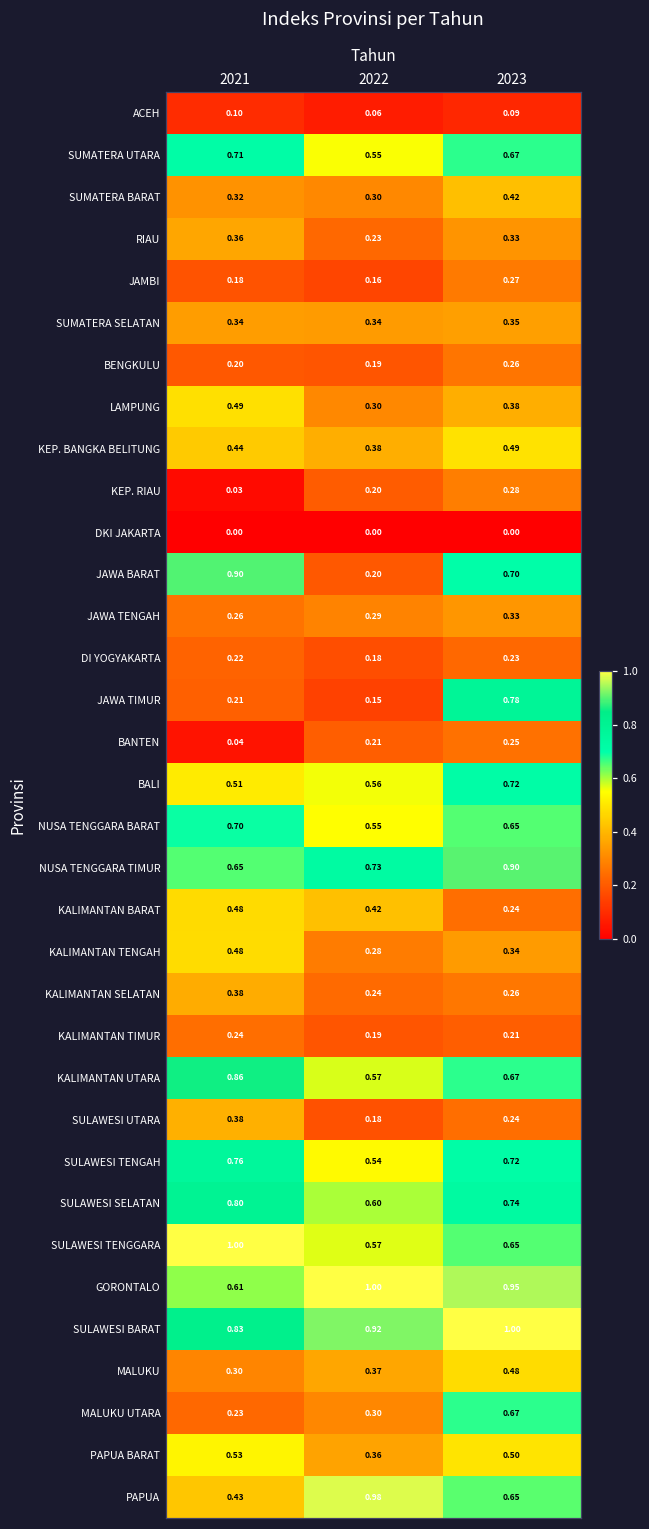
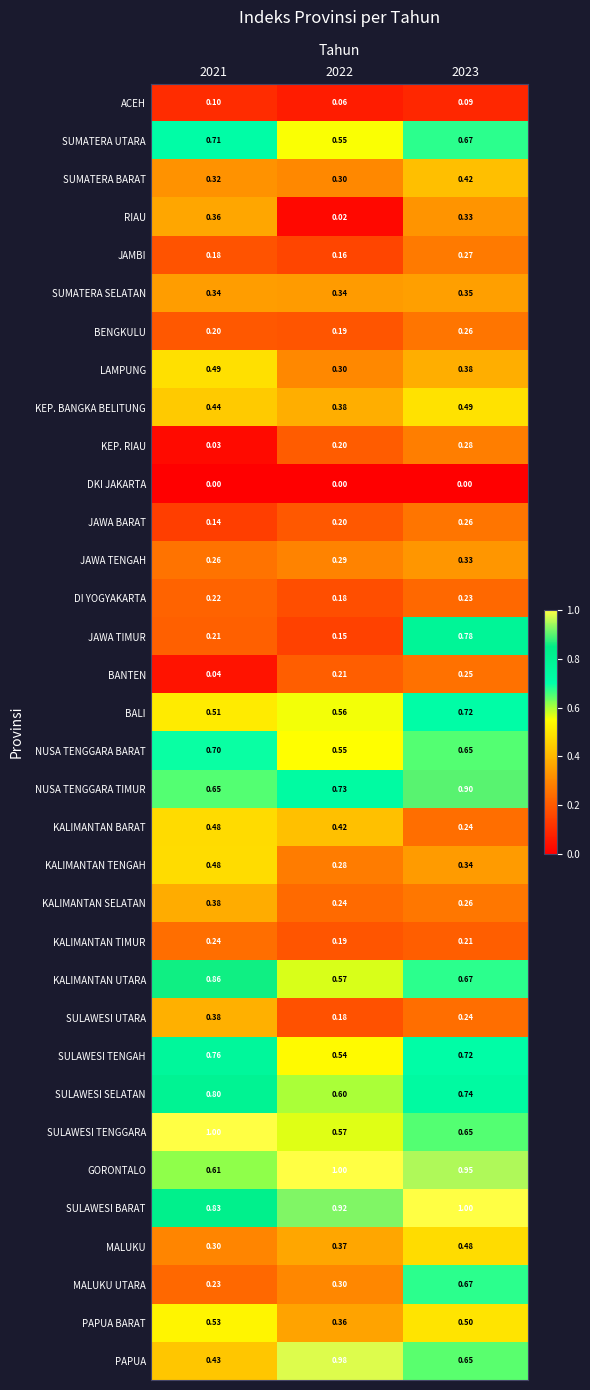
RIAU, 2022: 0.23 -> 0.02
JAWA BARAT, 2021: 0.90 -> 0.14
JAWA BARAT, 2023: 0.70 -> 0.26
